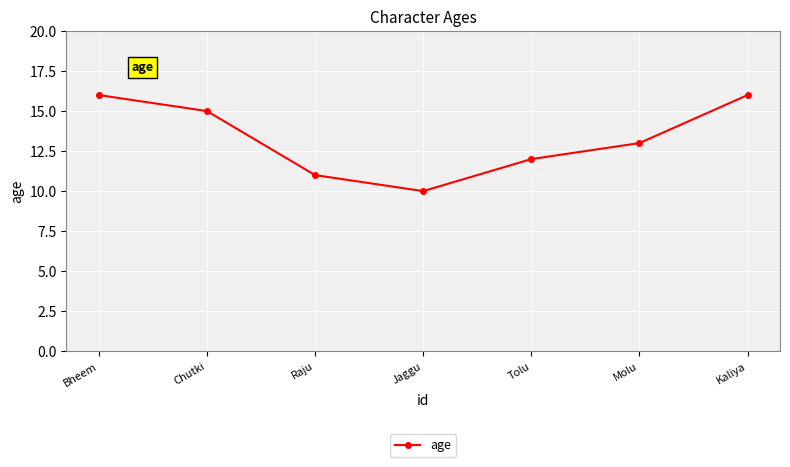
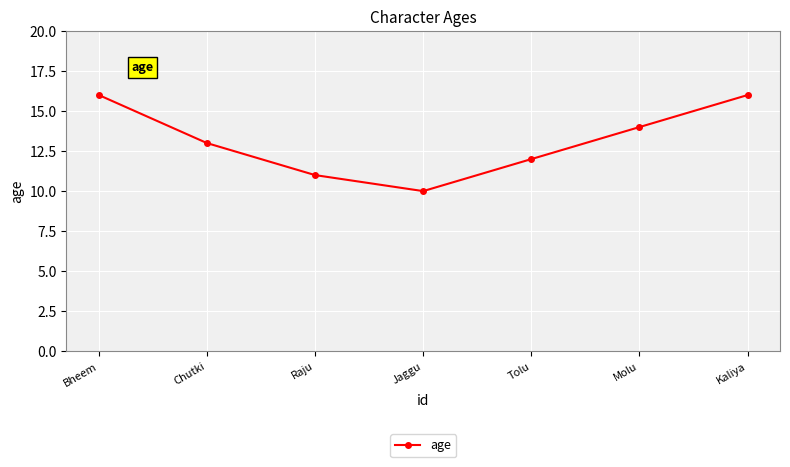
Chutki: 15 -> 13
Molu: 13 -> 14
